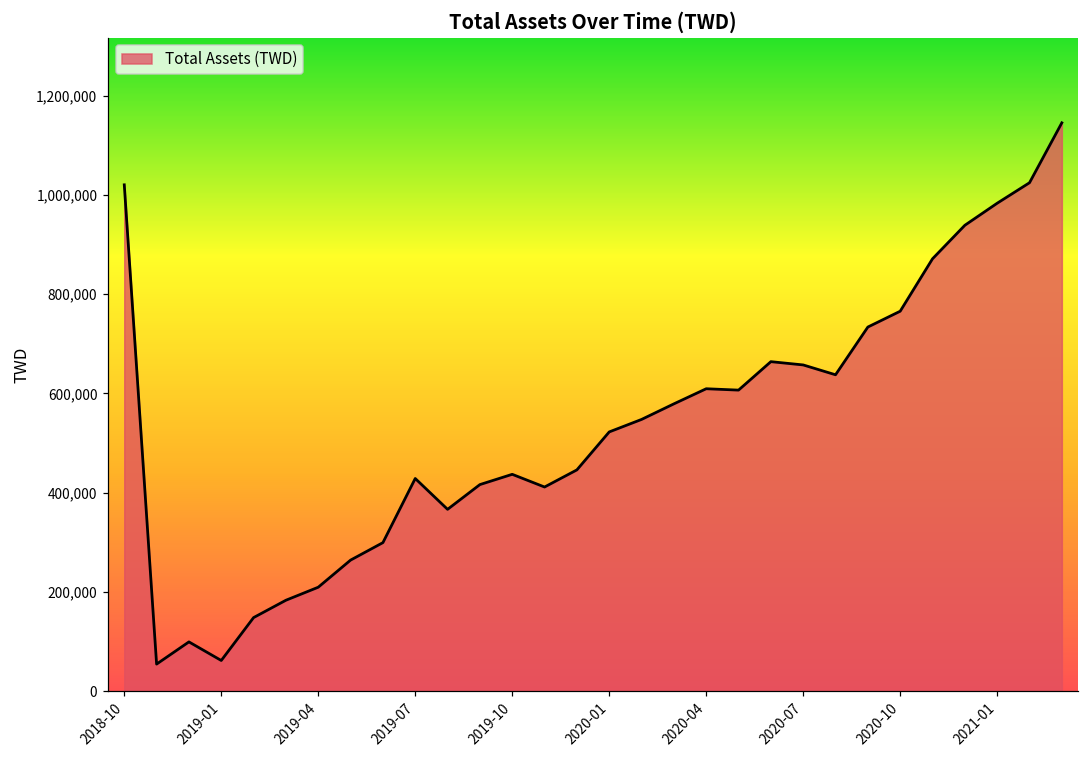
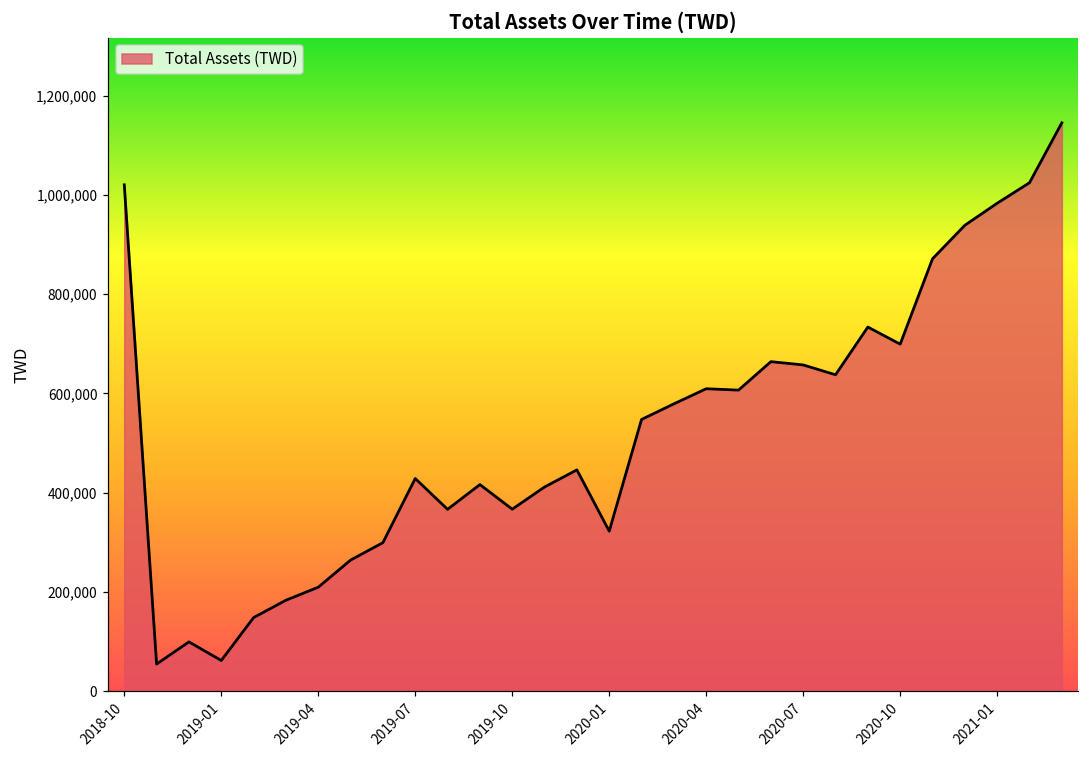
2019-10: 440,000 -> 370,000
2020-01: 520,000 -> 320,000
2020-10: 770,000 -> 700,000
